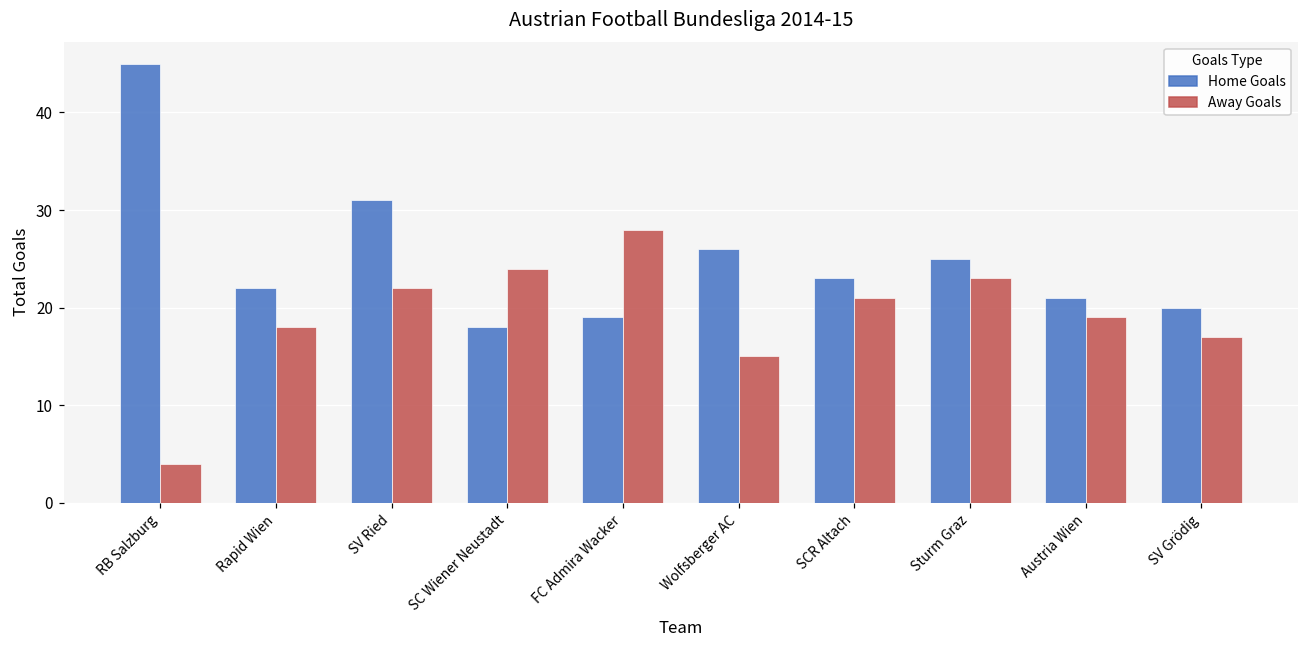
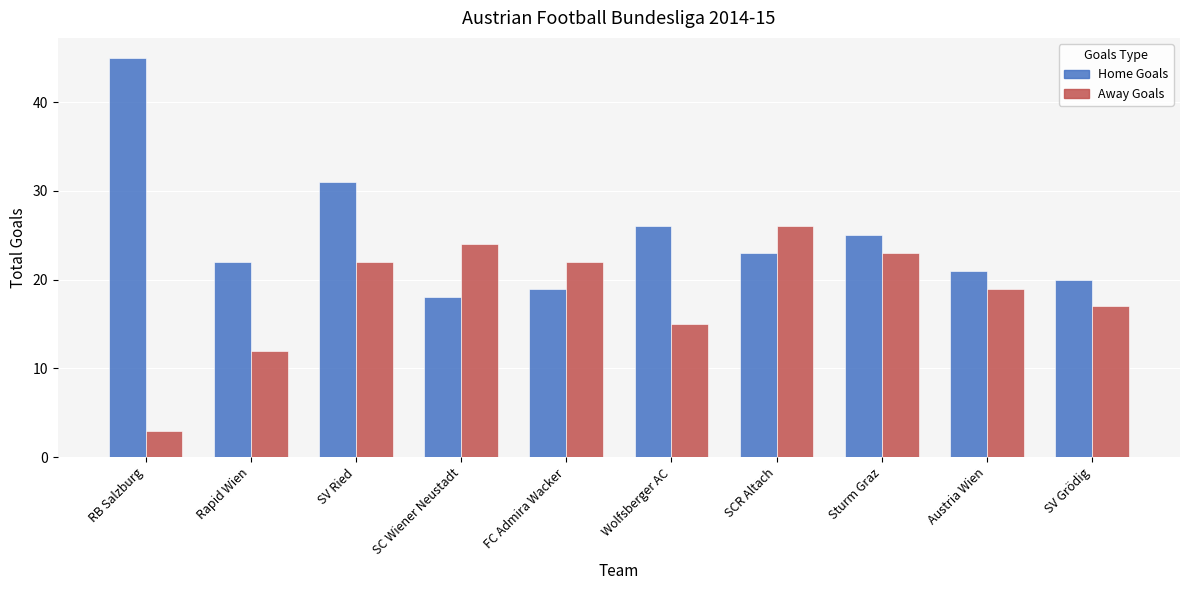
Away Goals, RB Salzburg: 4 -> 3
Away Goals, Rapid Wien: 18 -> 12
Away Goals, FC Admira Wacker: 28 -> 22
Away Goals, SCR Altach: 21 -> 26
